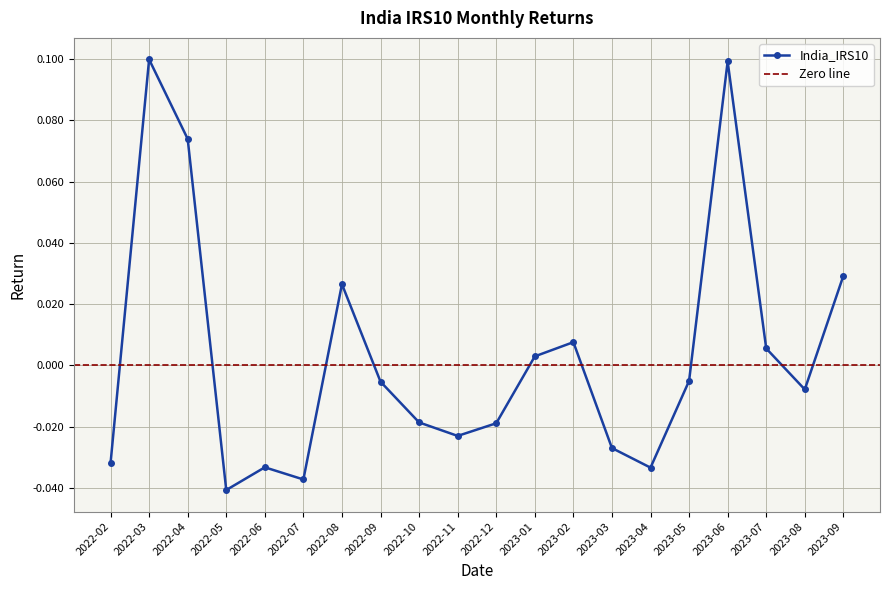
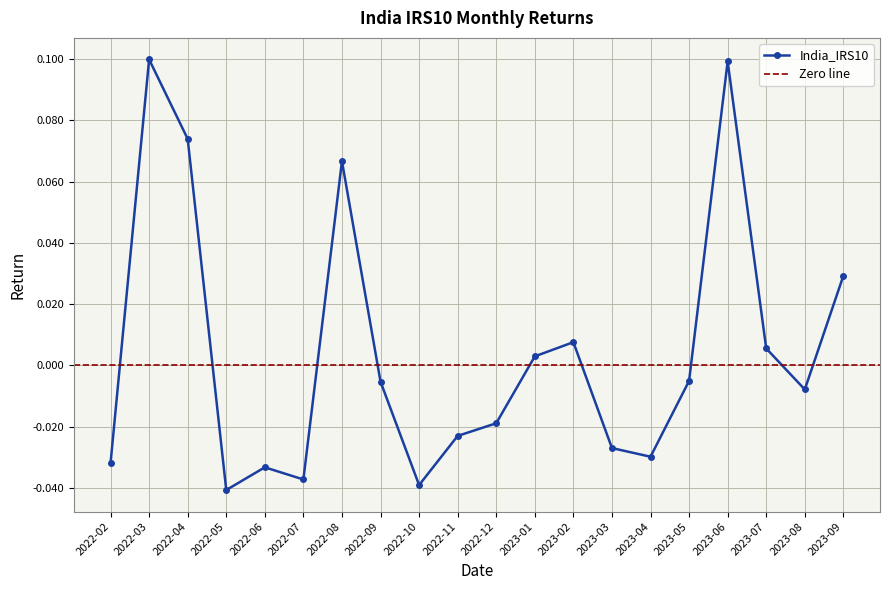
2022-08: 0.027 -> 0.067
2022-10: -0.019 -> -0.039
2023-04: -0.033 -> -0.030
